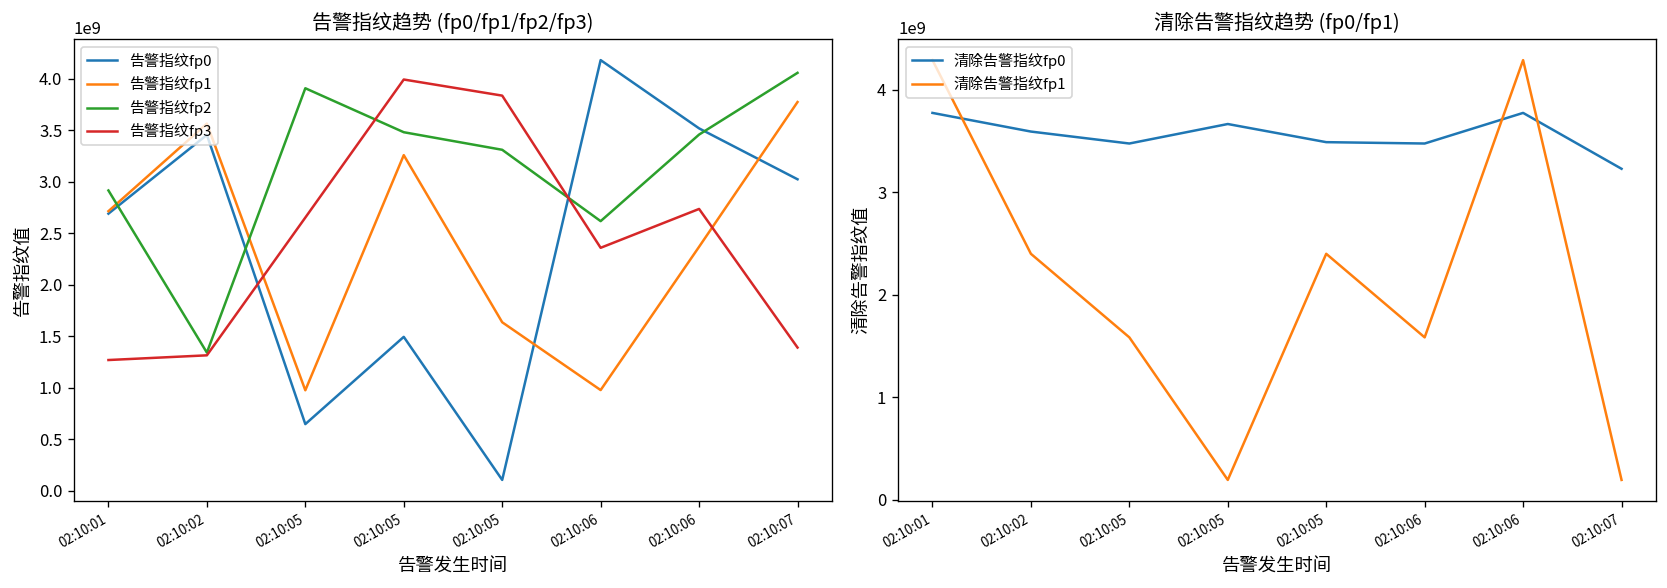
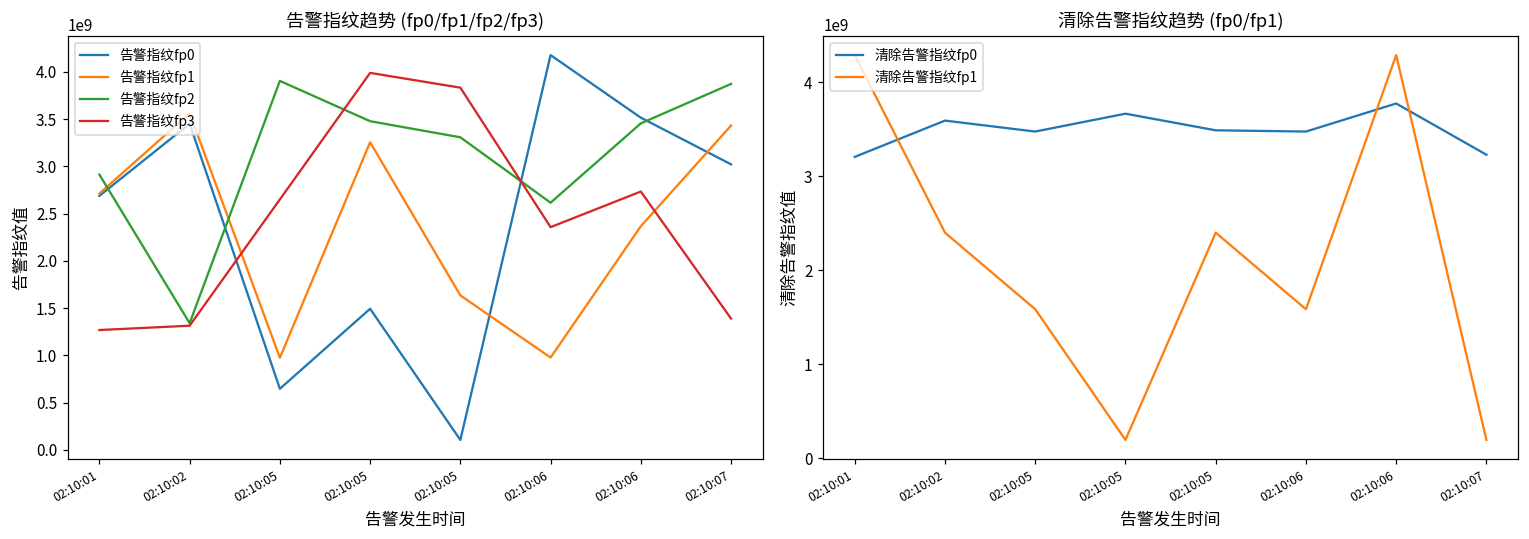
告警指纹趋势 (fp0/fp1/fp2/fp3), 告警指纹fp1, 02:10:07: 3800000000 -> 3400000000
告警指纹趋势 (fp0/fp1/fp2/fp3), 告警指纹fp2, 02:10:07: 4100000000 -> 3900000000
清除告警指纹趋势 (fp0/fp1), 清除告警指纹fp0, 02:10:01: 3800000000 -> 3200000000
